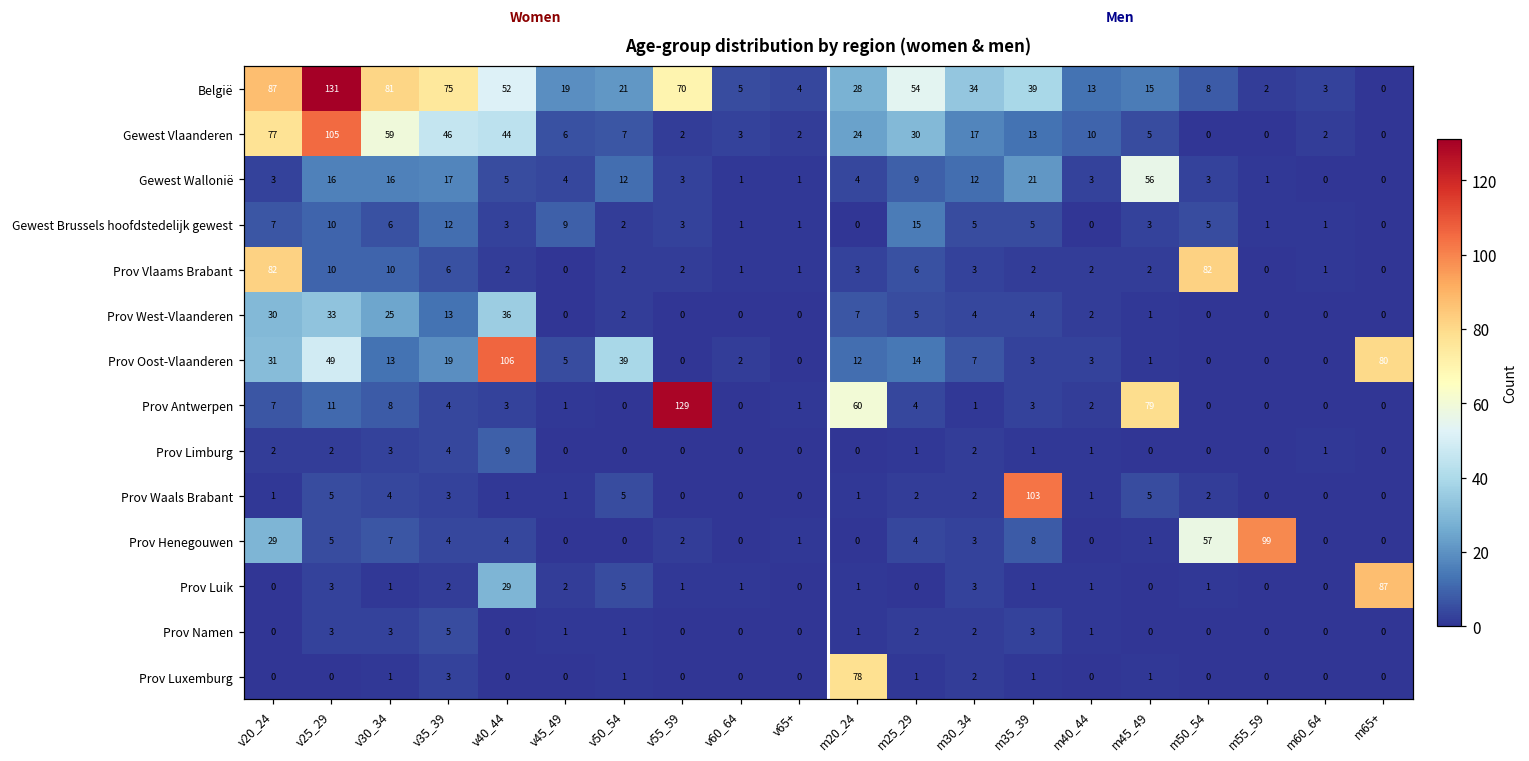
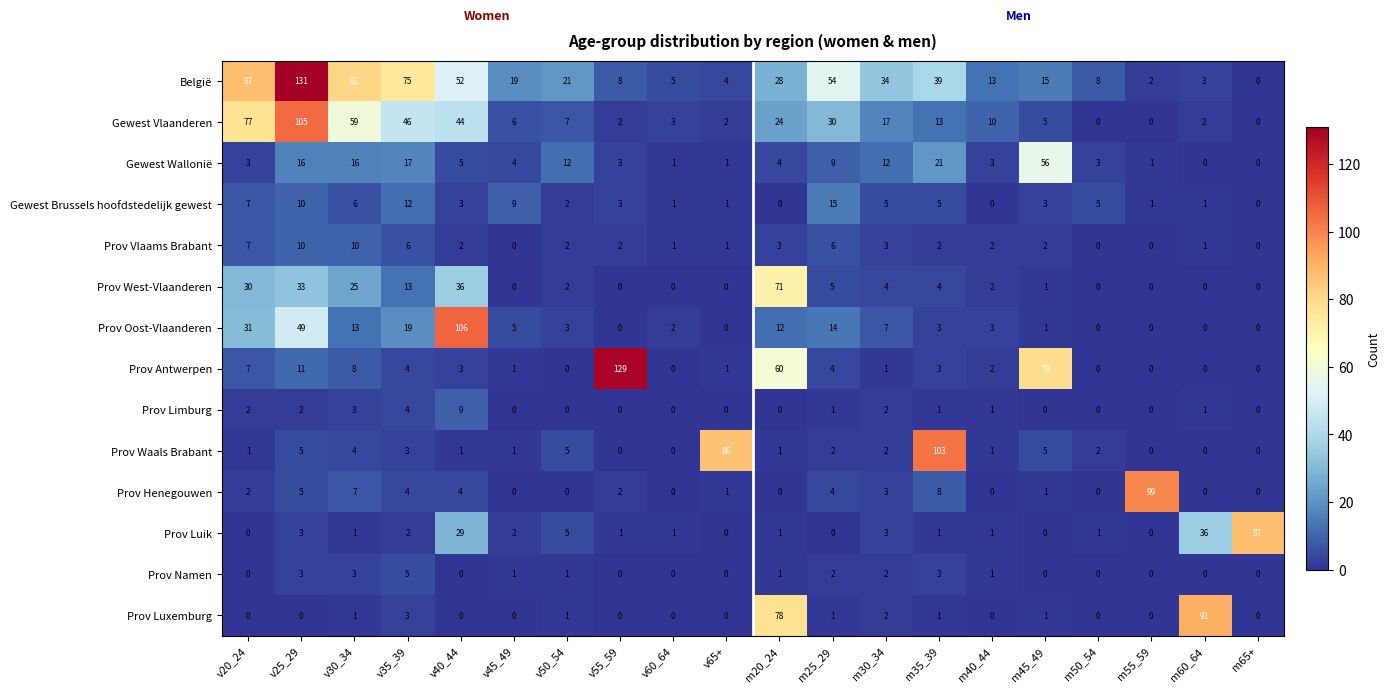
België, v55_59: 70 -> 8
Prov Vlaams Brabant, v20_24: 82 -> 7
Prov Vlaams Brabant, m50_54: 82 -> 0
Prov West-Vlaanderen, m20_24: 7 -> 71
Prov Oost-Vlaanderen, v50_54: 39 -> 3
Prov Oost-Vlaanderen, m65+: 80 -> 0
Prov Waals Brabant, v65+: 0 -> 86
Prov Henegouwen, v20_24: 29 -> 2
Prov Henegouwen, m50_54: 57 -> 0
Prov Luik, m60_64: 0 -> 36
Prov Luxemburg, m60_64: 0 -> 91
